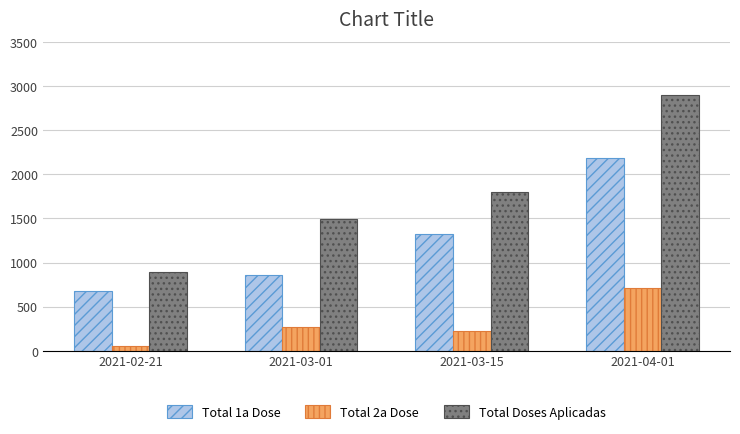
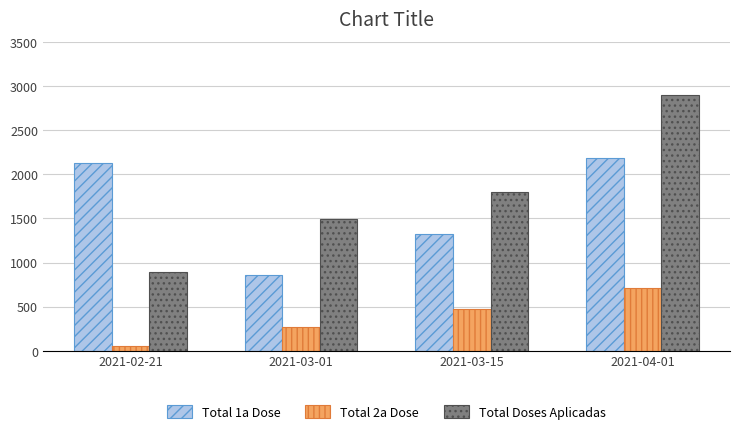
Total 1a Dose, 2021-02-21: 700 -> 2100
Total 2a Dose, 2021-03-15: 200 -> 500
